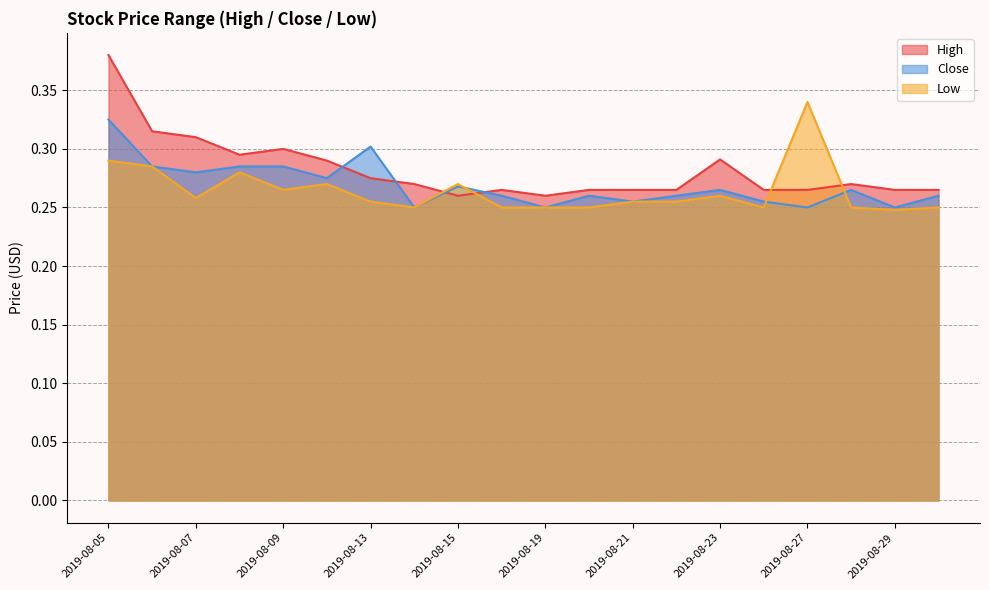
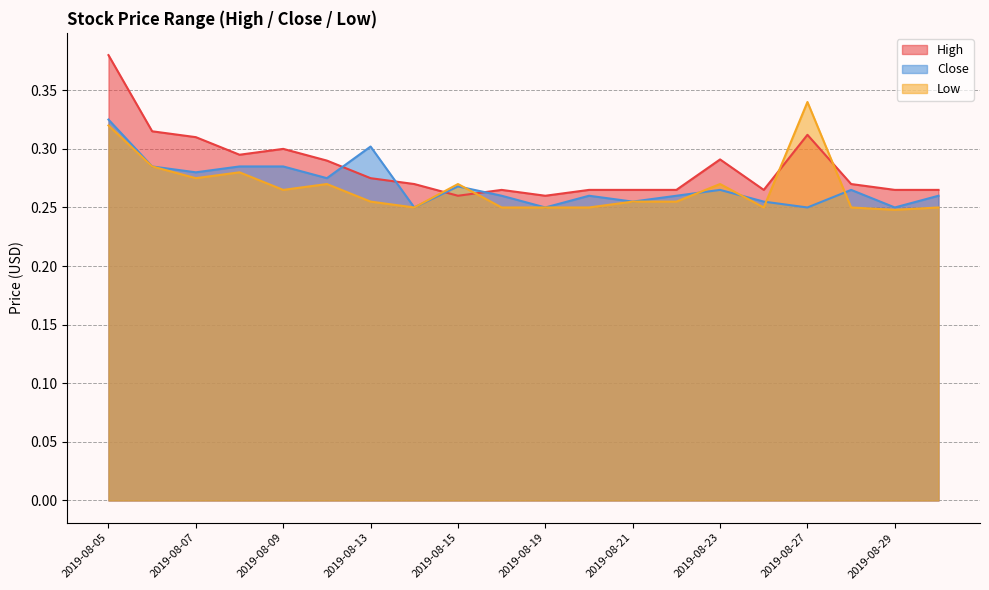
Low, 2019-08-05: 0.29 -> 0.32
Low, 2019-08-07: 0.258 -> 0.275
Low, 2019-08-23: 0.26 -> 0.27
High, 2019-08-27: 0.265 -> 0.312
